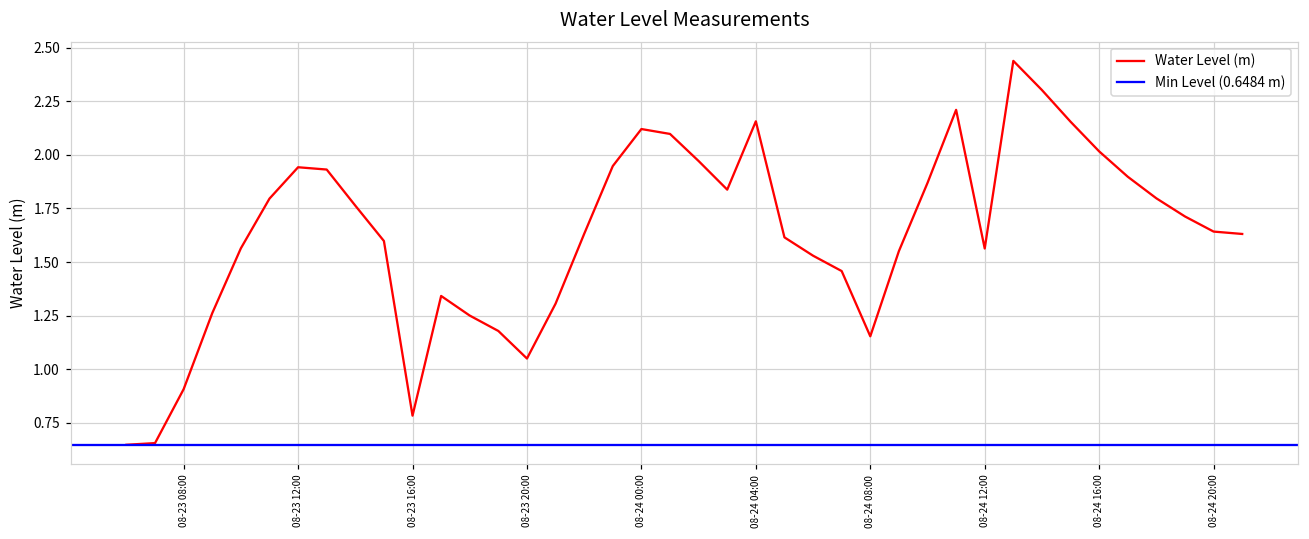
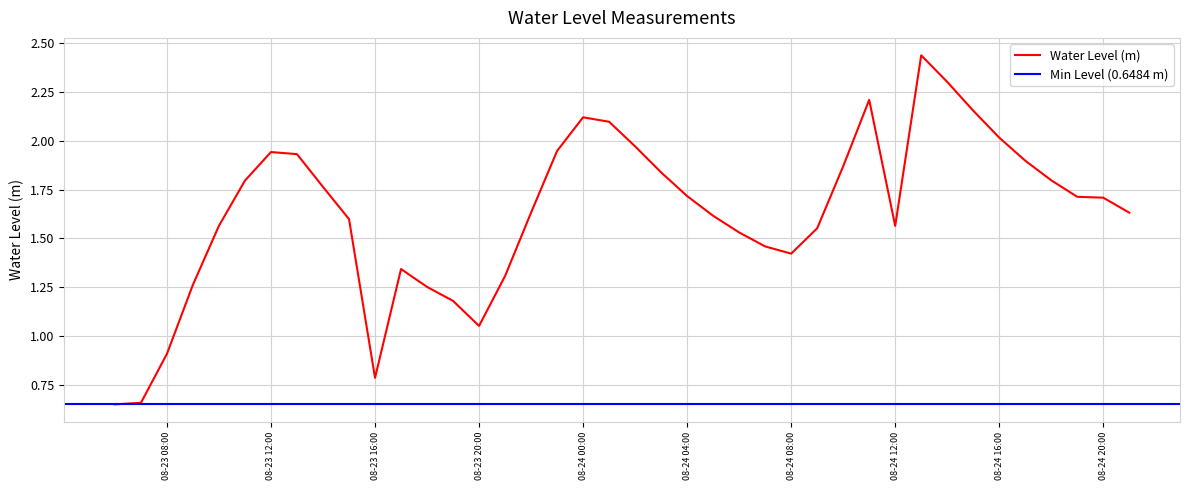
08-24 04:00: 2.16 -> 1.72
08-24 08:00: 1.15 -> 1.42
08-24 20:00: 1.64 -> 1.71
